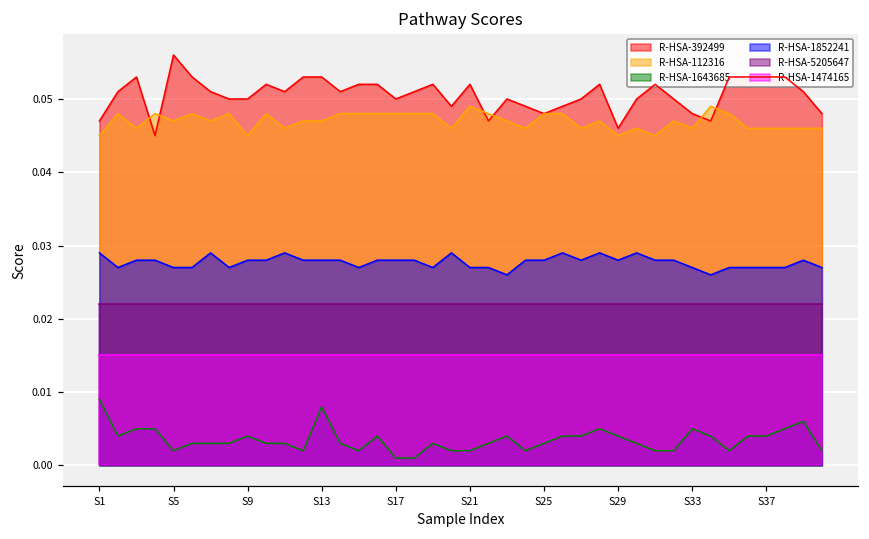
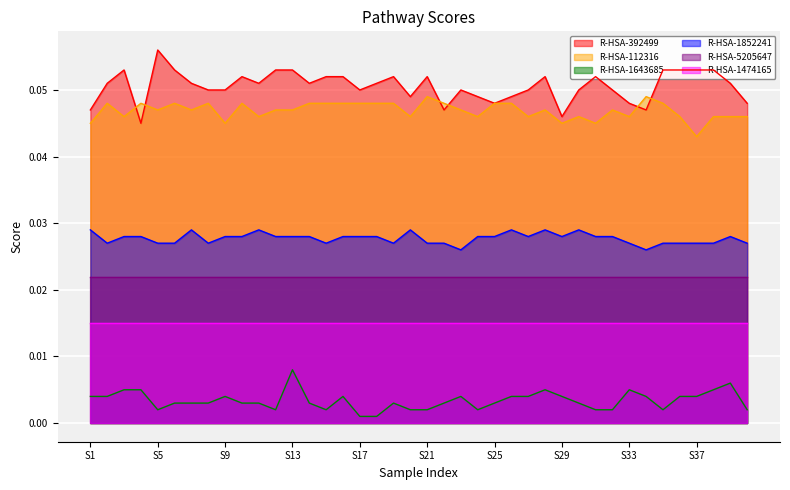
R-HSA-1643685, S1: 0.009 -> 0.004
R-HSA-112316, S37: 0.046 -> 0.043
